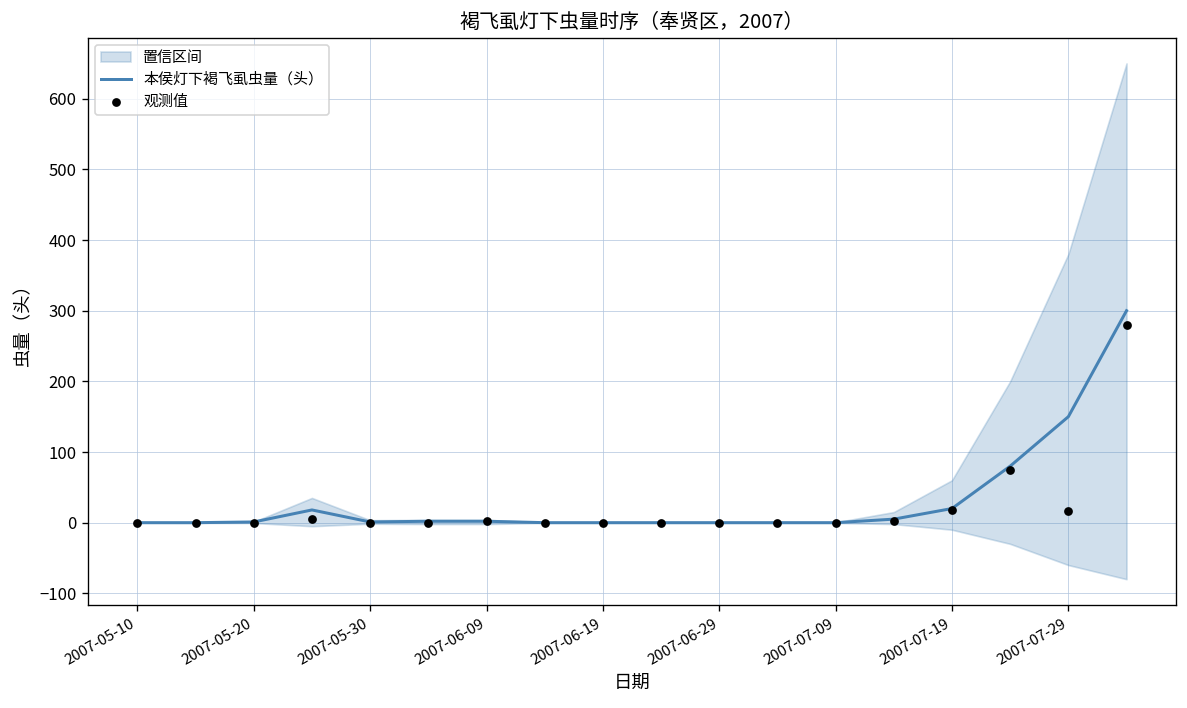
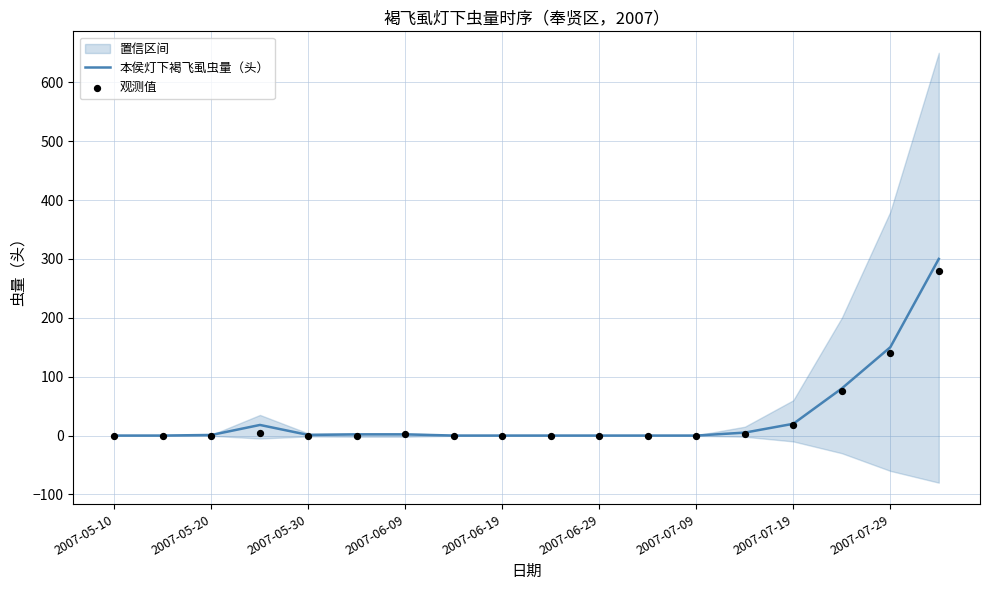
观测值, 2007-07-29: 20 -> 140
